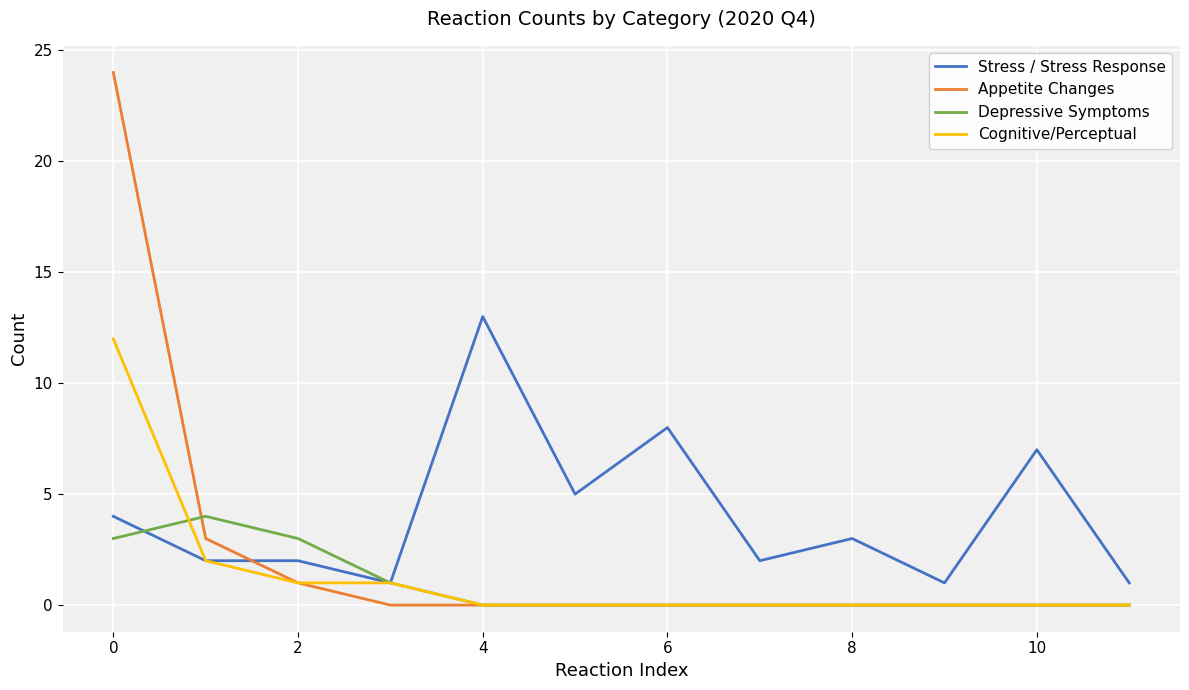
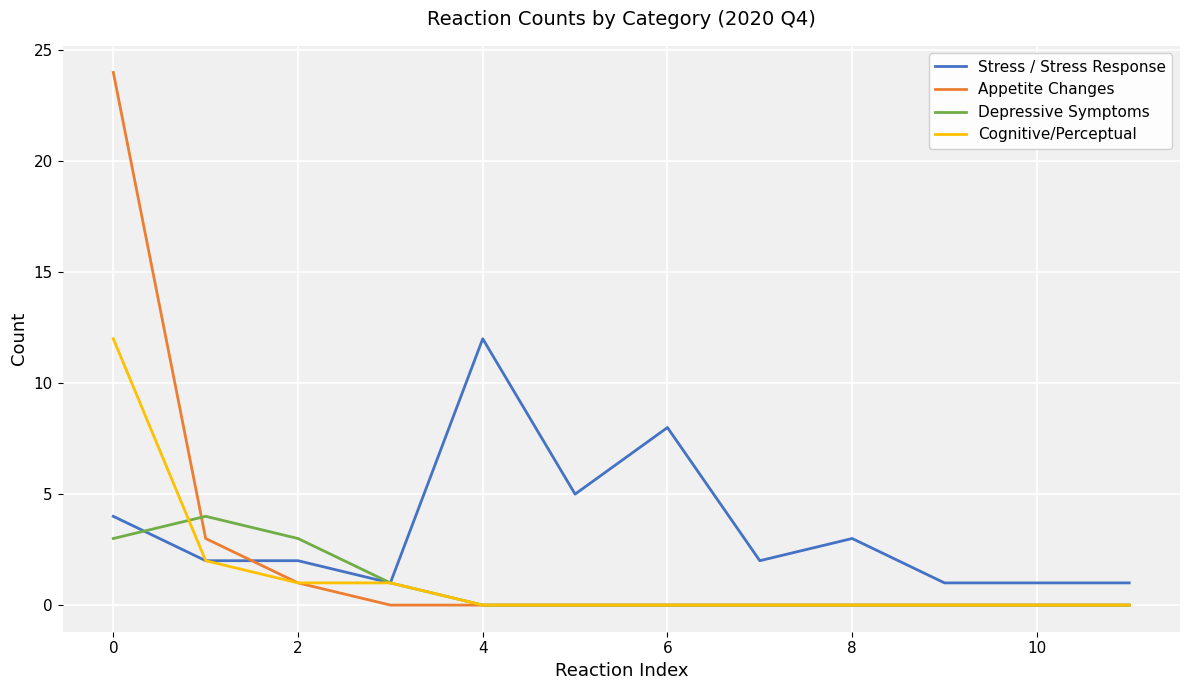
Stress / Stress Response, 4: 13 -> 12
Stress / Stress Response, 10: 7 -> 1
